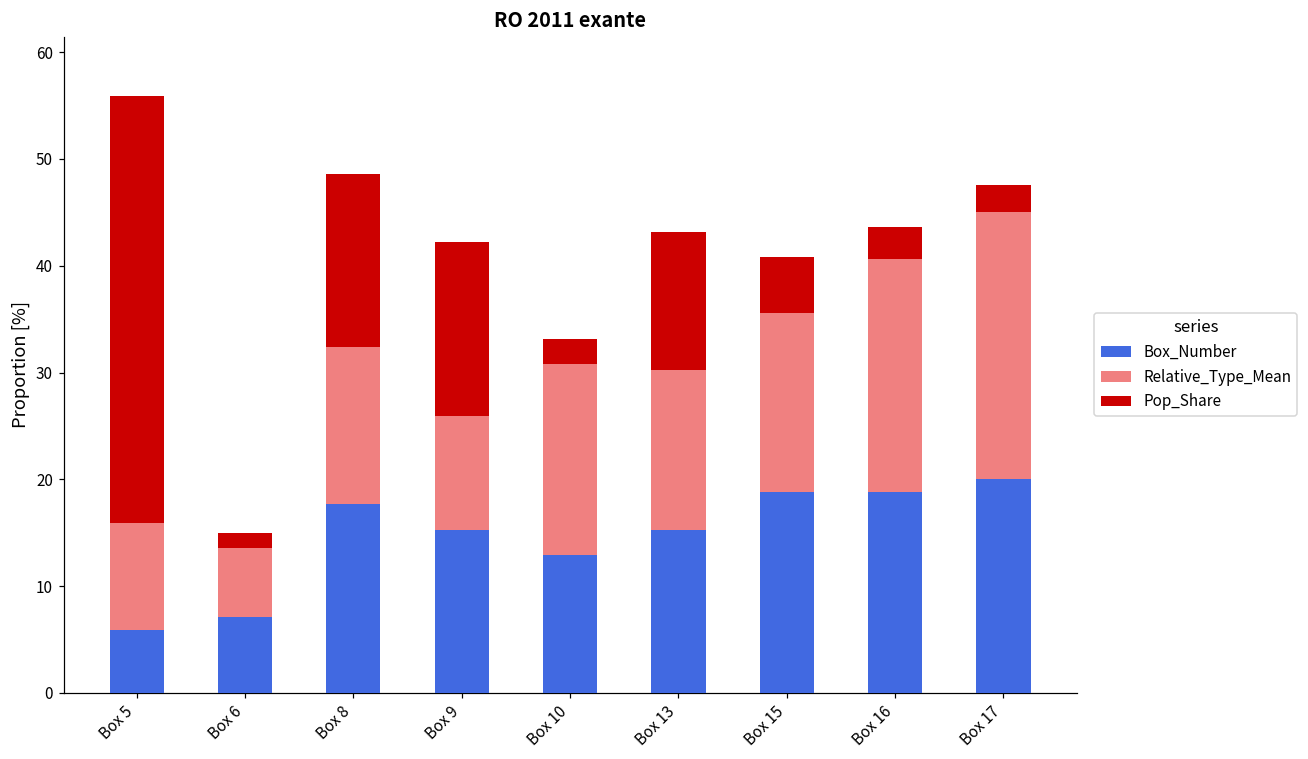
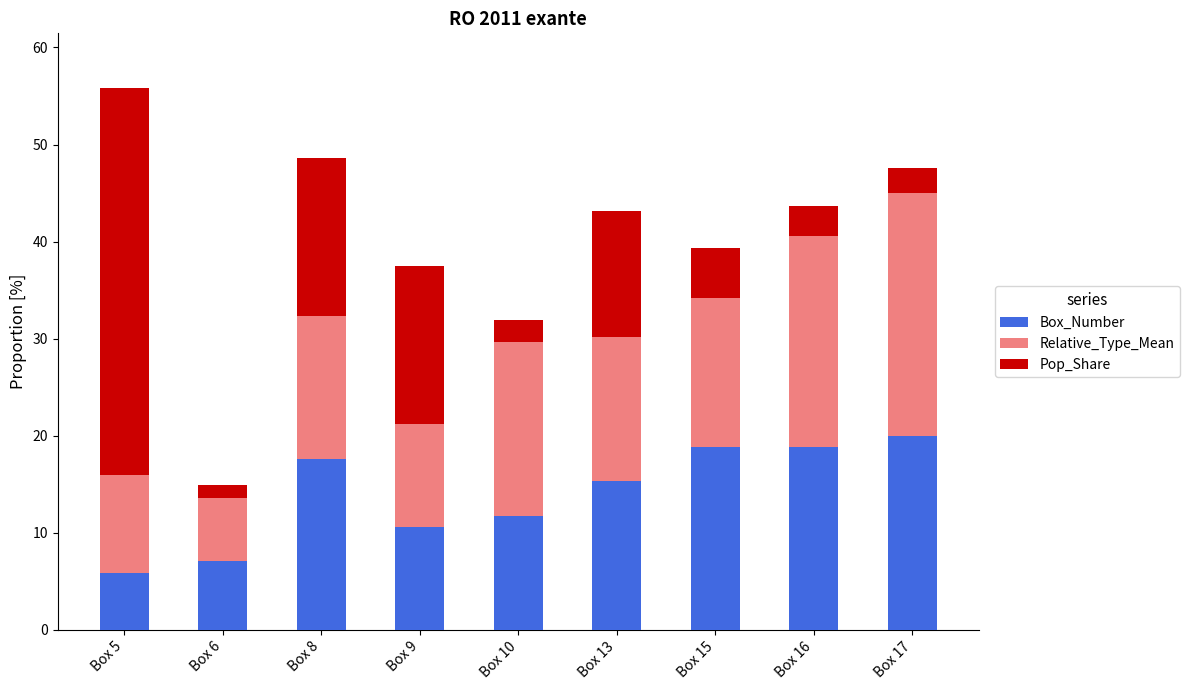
Box_Number, Box 9: 15 -> 11
Box_Number, Box 10: 13 -> 12
Relative_Type_Mean, Box 15: 17 -> 15
